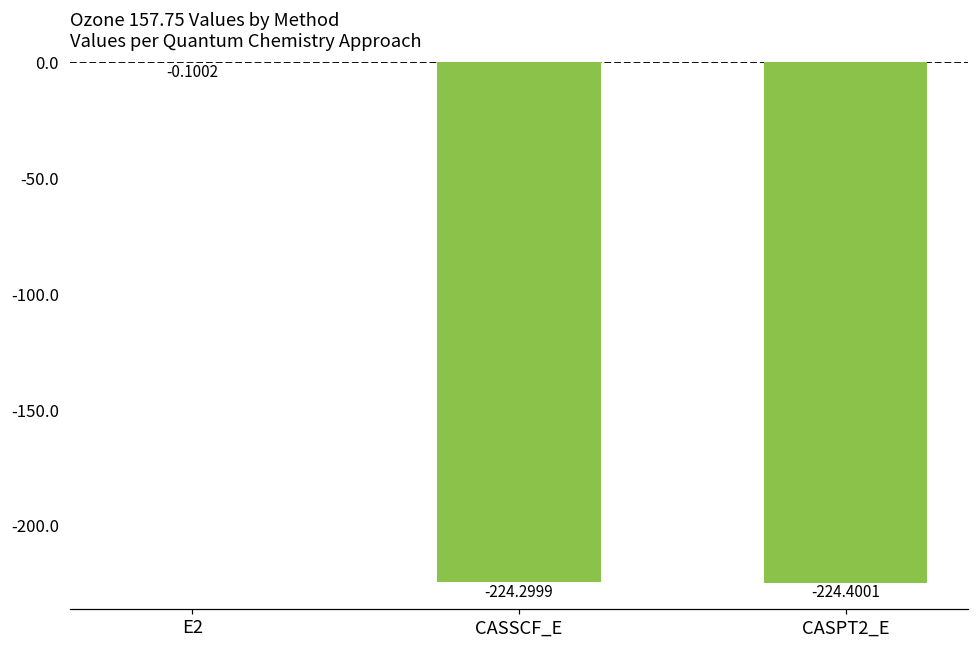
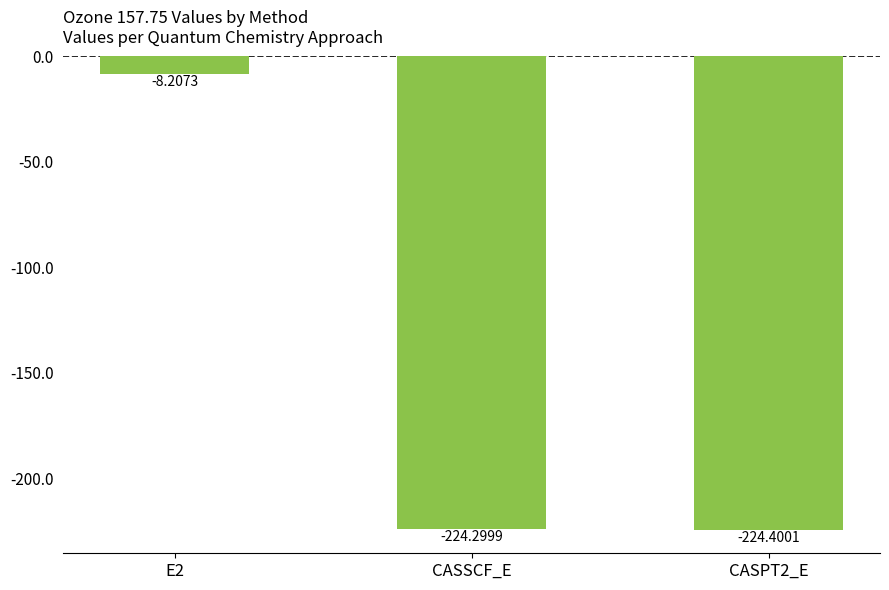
E2: -0.1002 -> -8.2073
